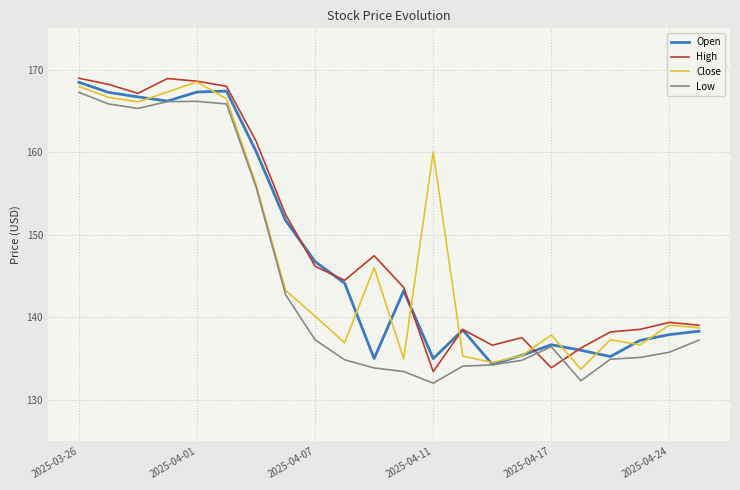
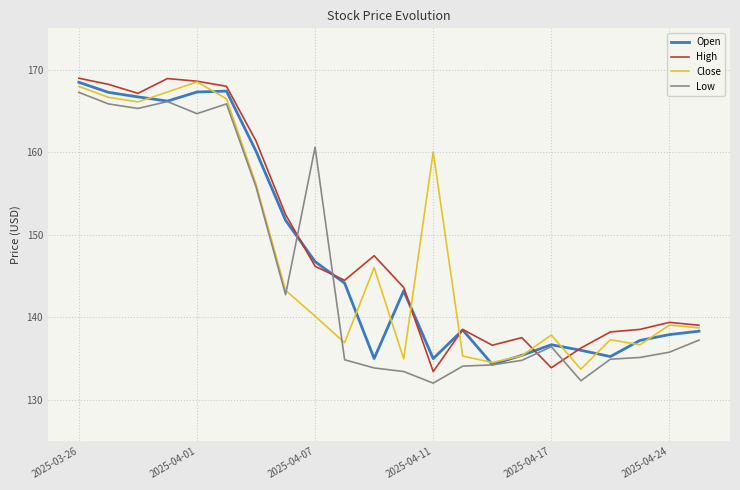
Low, 2025-04-01: 166 -> 165
Low, 2025-04-07: 137 -> 161
